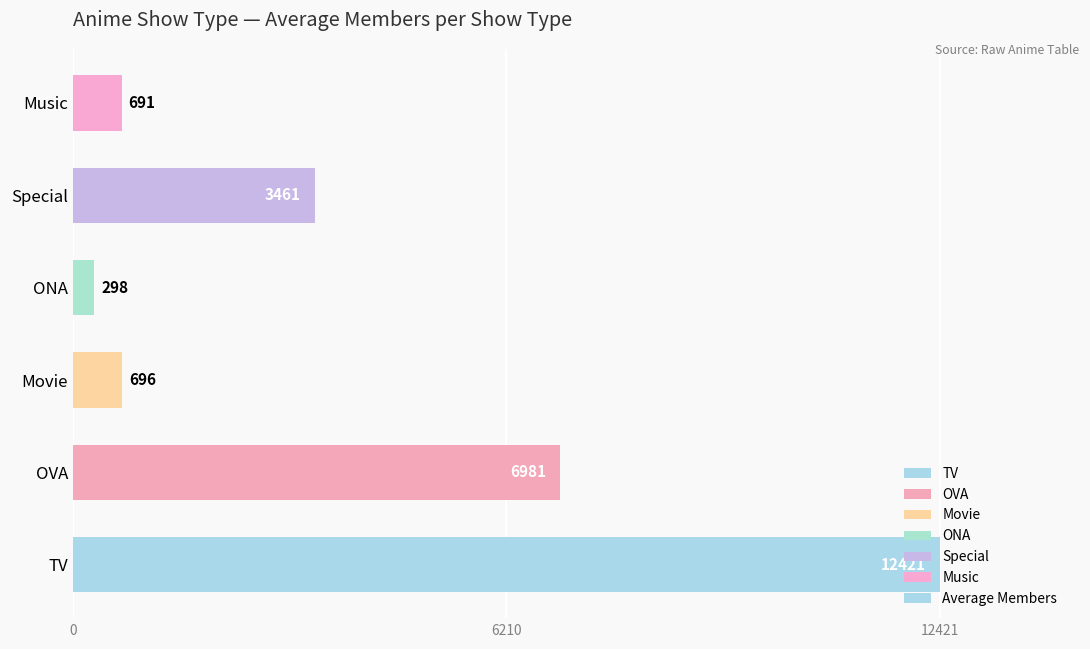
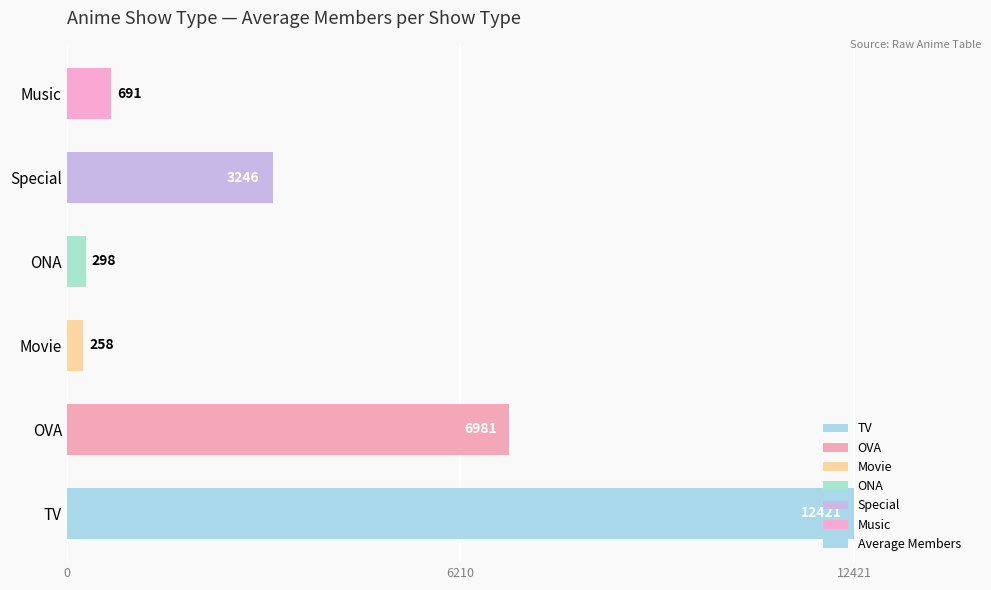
Special: 3461 -> 3246
Movie: 696 -> 258
